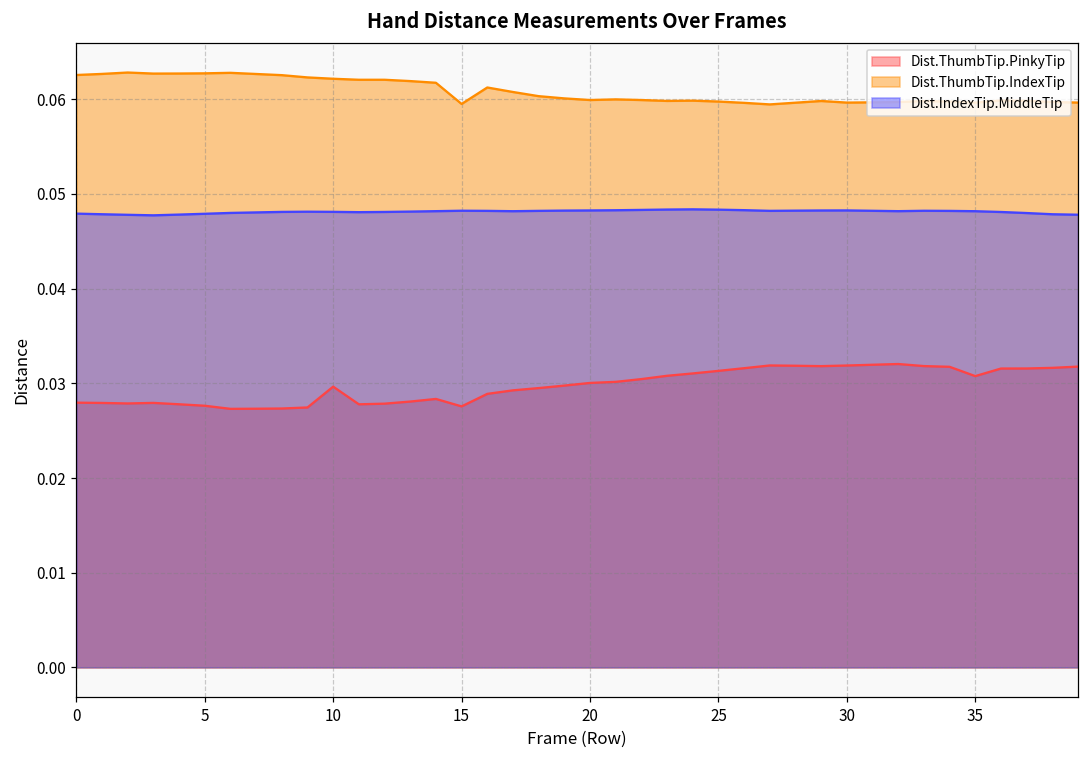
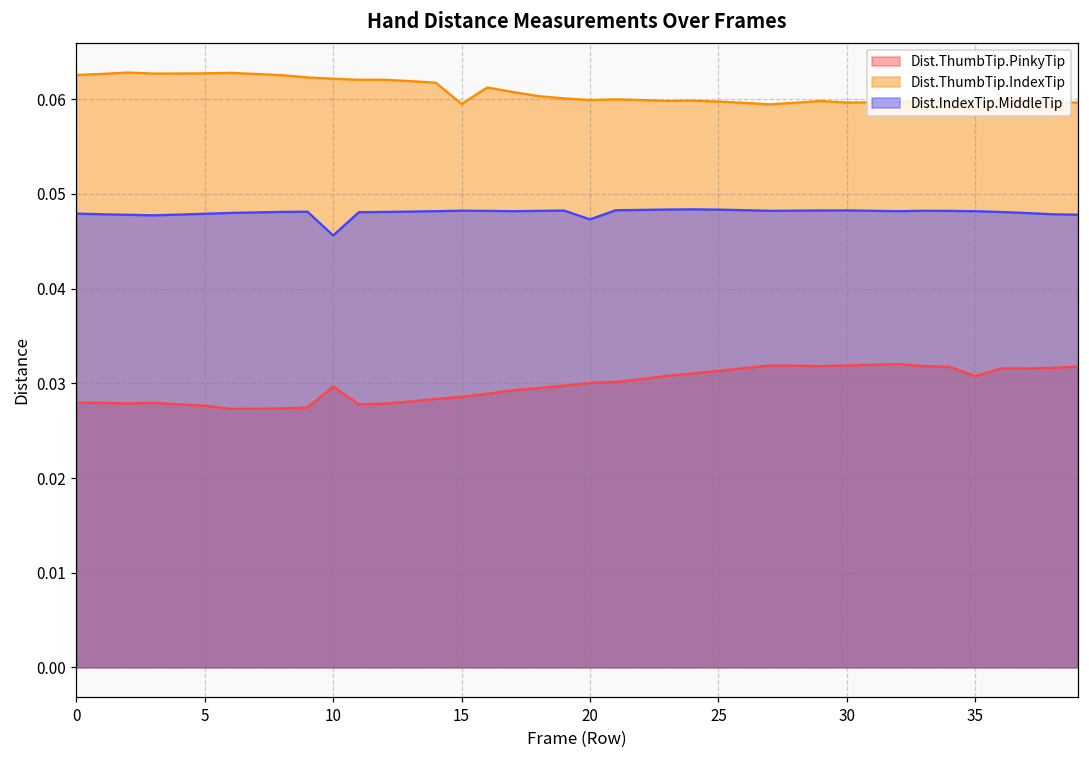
Dist.IndexTip.MiddleTip, 10: 0.048 -> 0.046
Dist.ThumbTip.PinkyTip, 15: 0.028 -> 0.029
Dist.IndexTip.MiddleTip, 20: 0.048 -> 0.047
